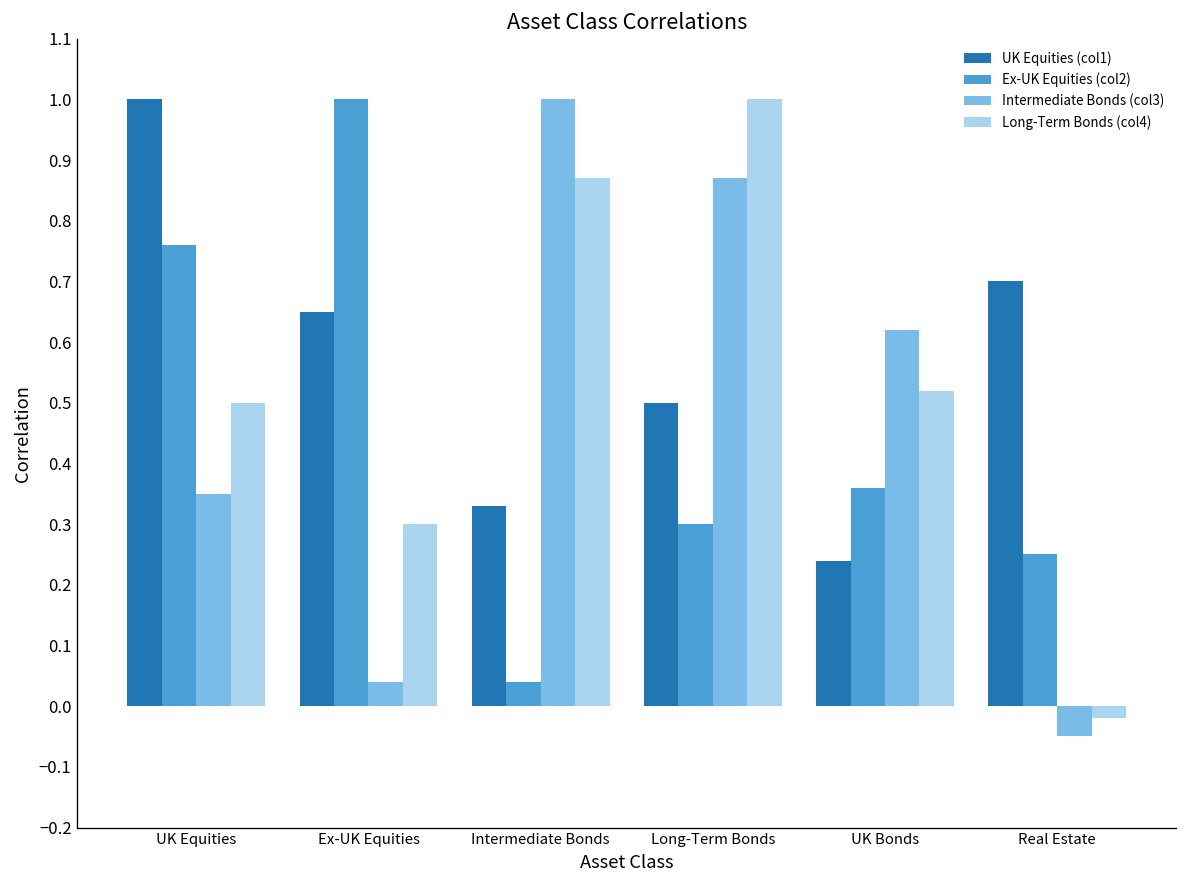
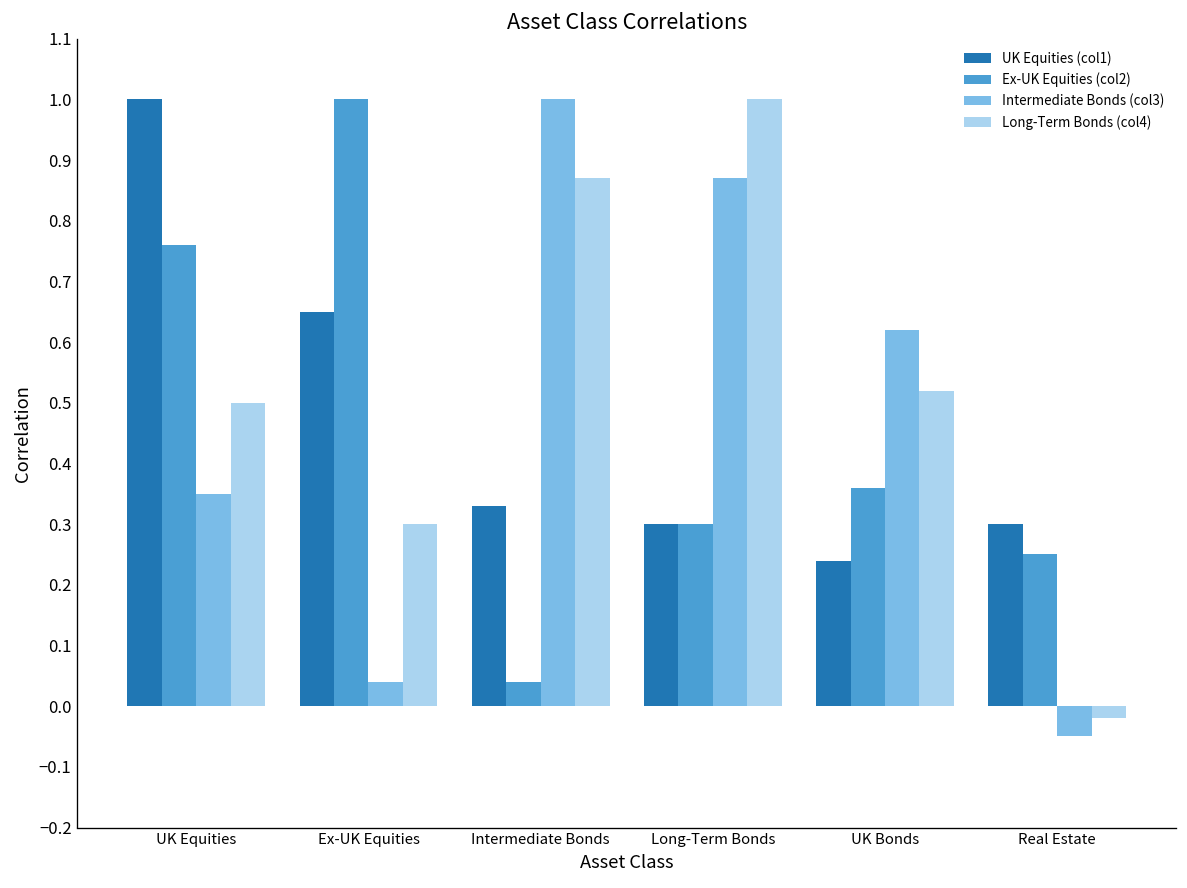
UK Equities (col1), Long-Term Bonds: 0.5 -> 0.3
UK Equities (col1), Real Estate: 0.7 -> 0.3
